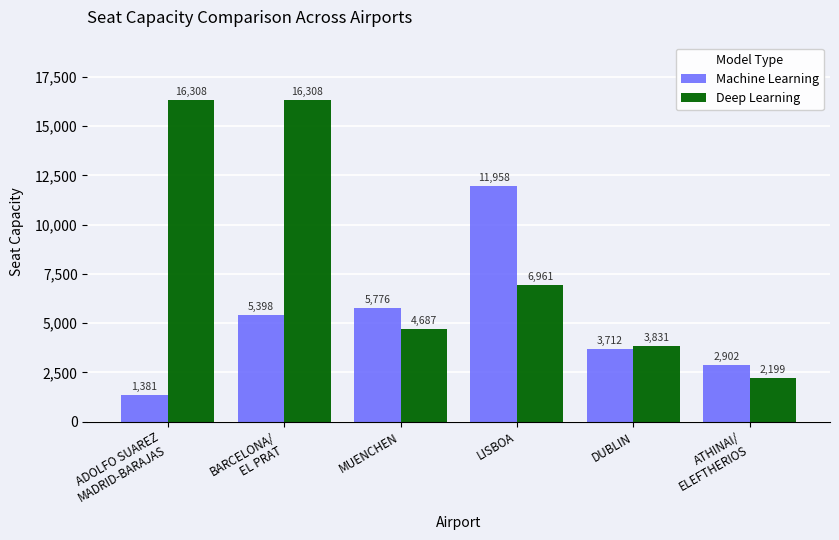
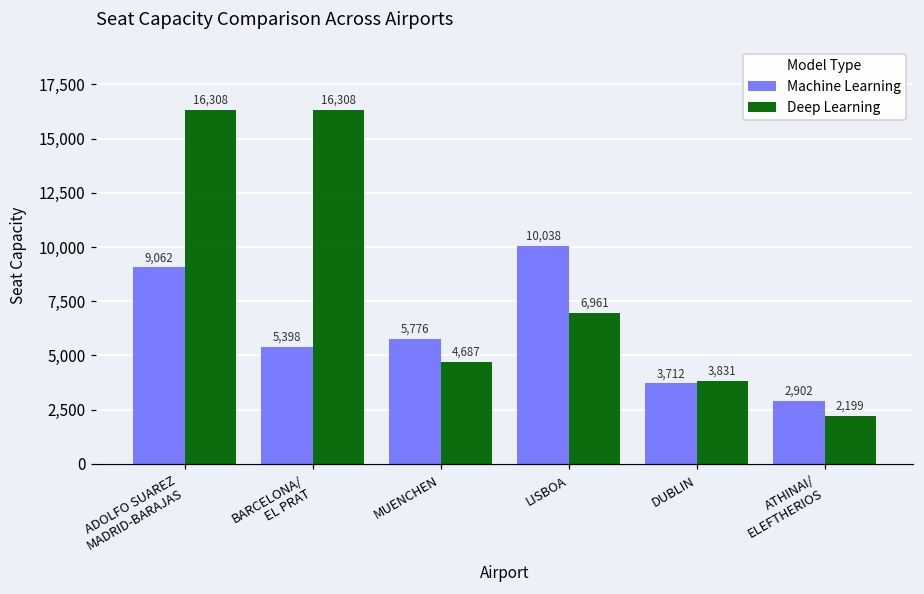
Machine Learning, ADOLFO SUAREZ MADRID-BARAJAS: 1,381 -> 9,062
Machine Learning, LISBOA: 11,958 -> 10,038
